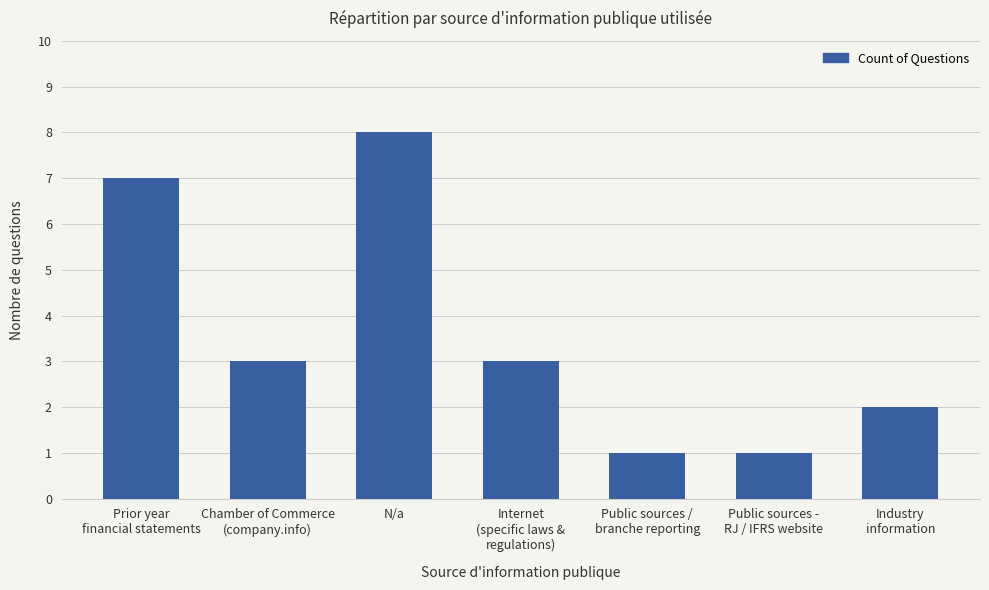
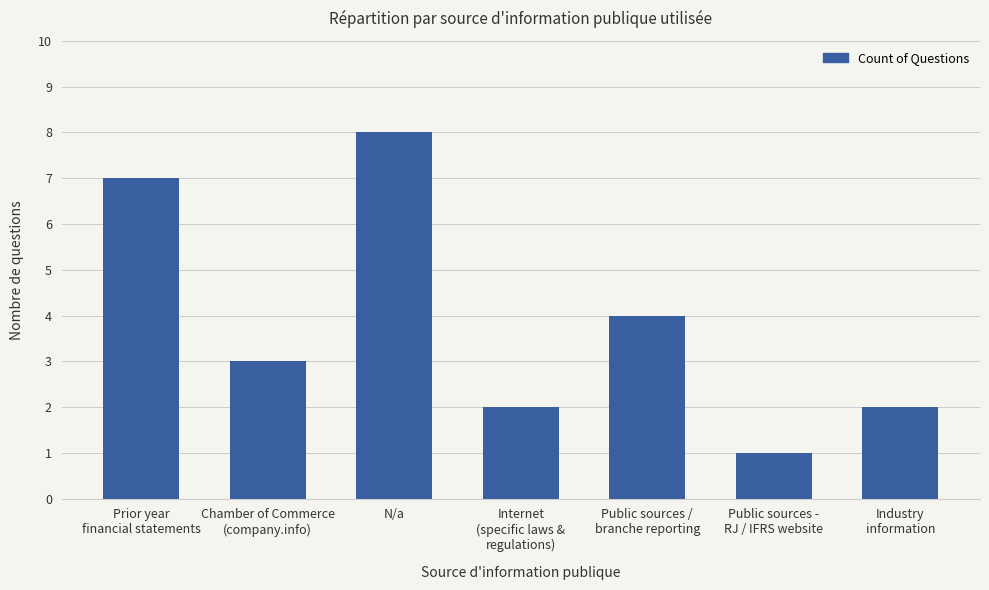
Internet (specific laws & regulations): 3 -> 2
Public sources / branche reporting: 1 -> 4
